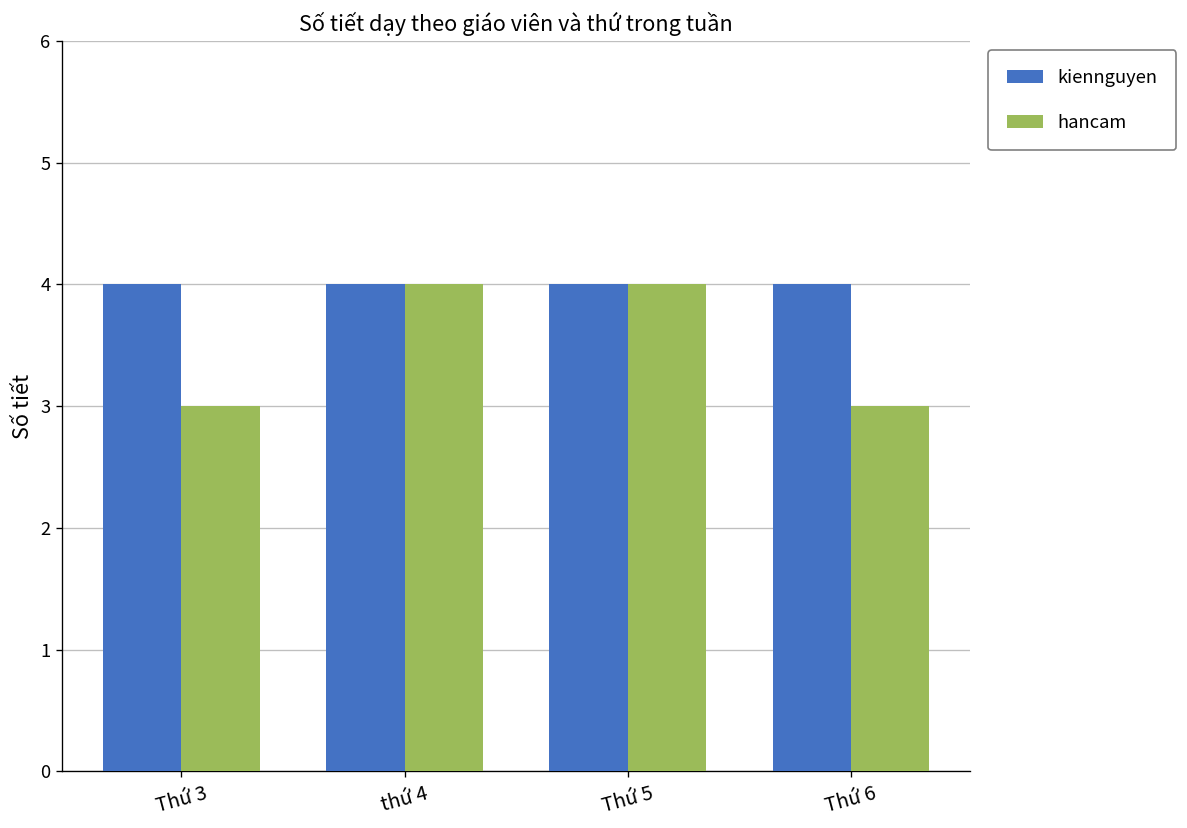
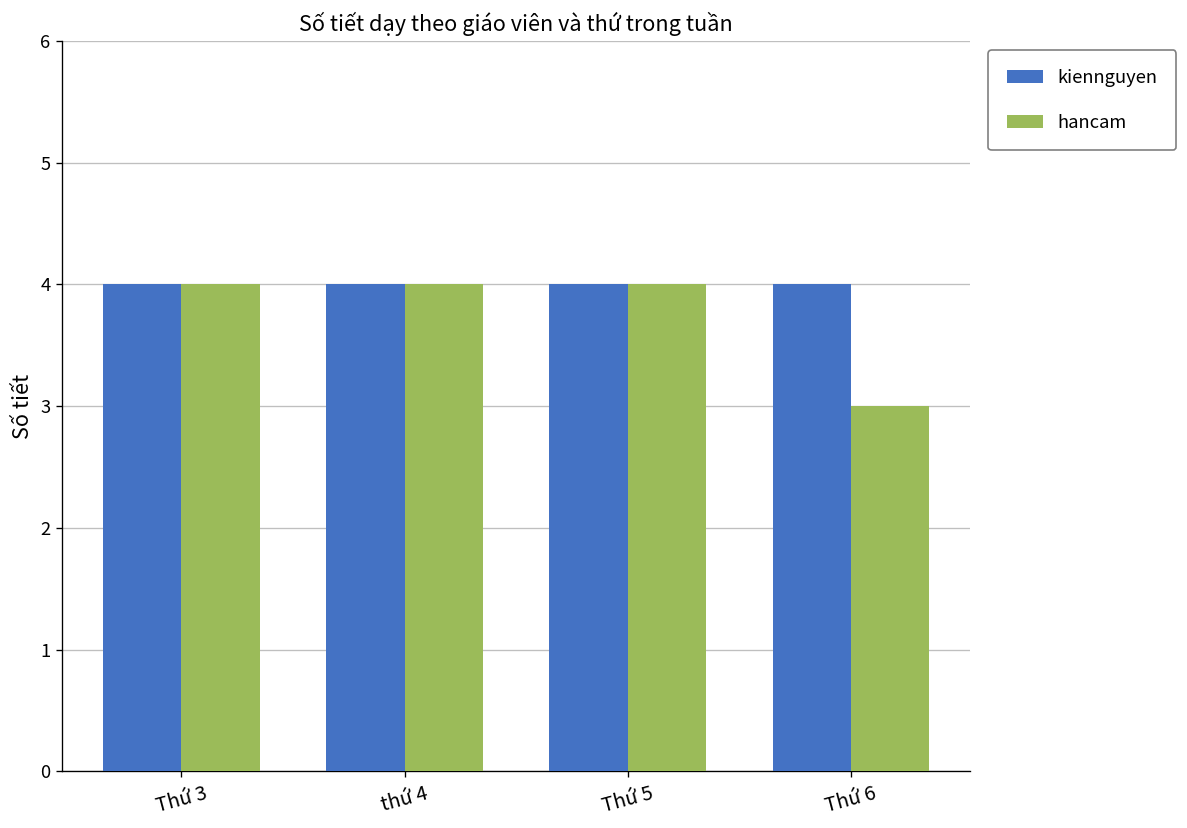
hancam, Thứ 3: 3 -> 4
